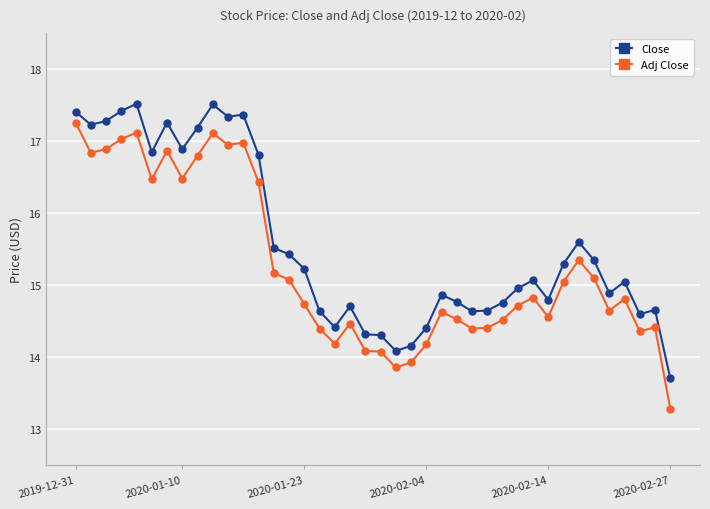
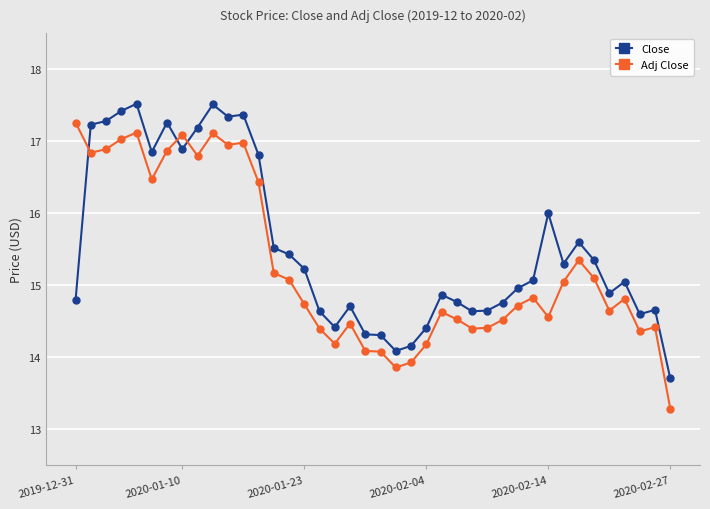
Close, 2019-12-31: 17.4 -> 14.8
Adj Close, 2020-01-10: 16.5 -> 17.1
Close, 2020-02-14: 14.8 -> 16.0
